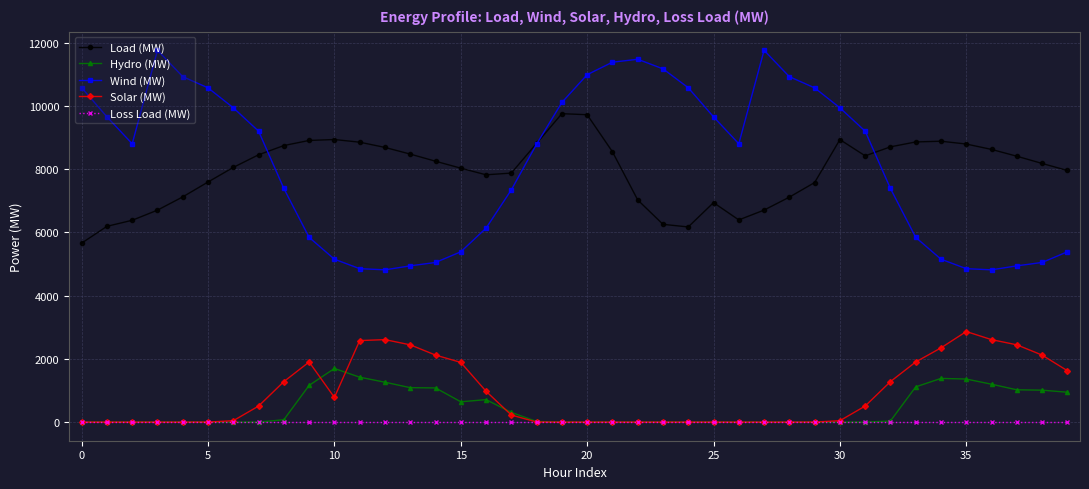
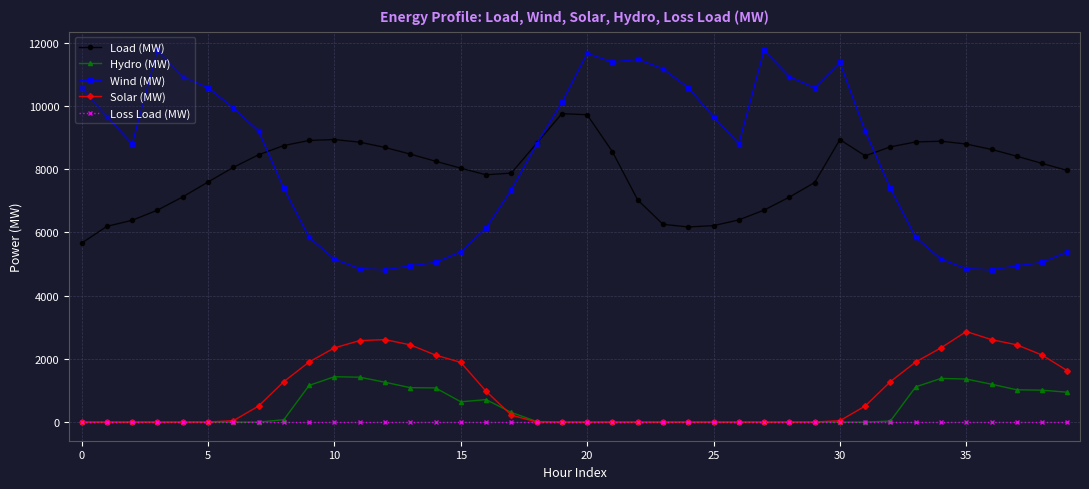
Hydro (MW), 10: 1700 -> 1400
Solar (MW), 10: 800 -> 2300
Wind (MW), 20: 11000 -> 11700
Load (MW), 25: 6900 -> 6200
Wind (MW), 30: 9900 -> 11400
